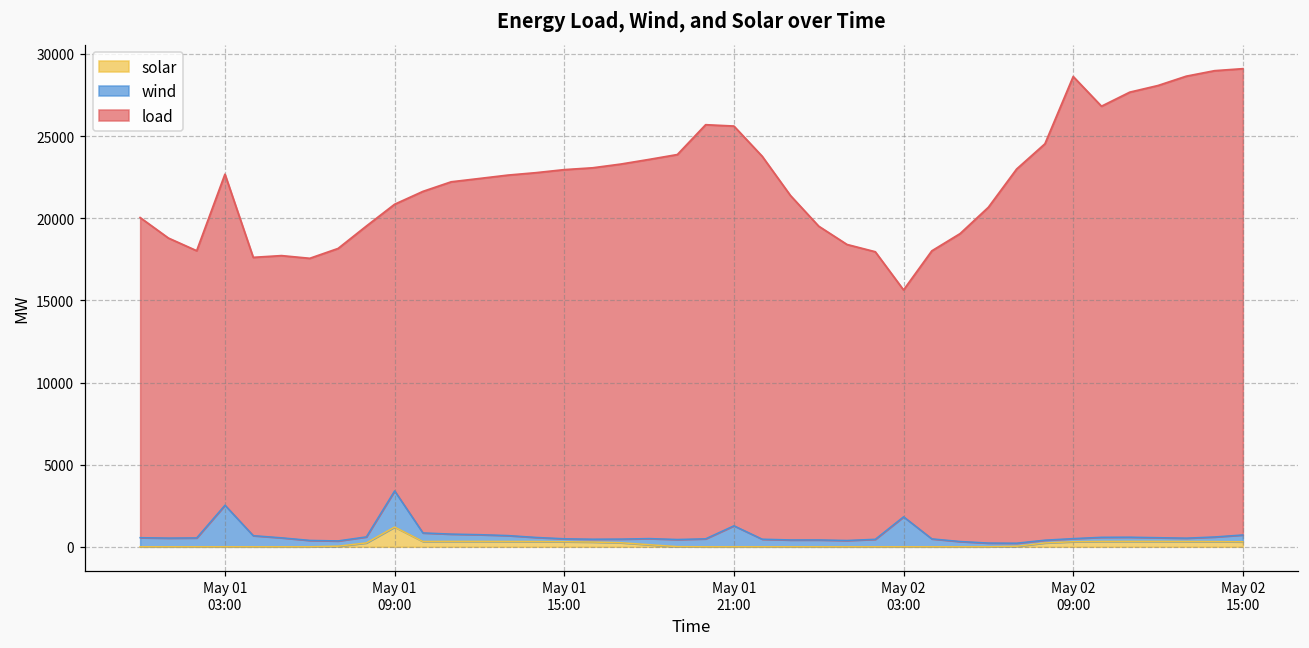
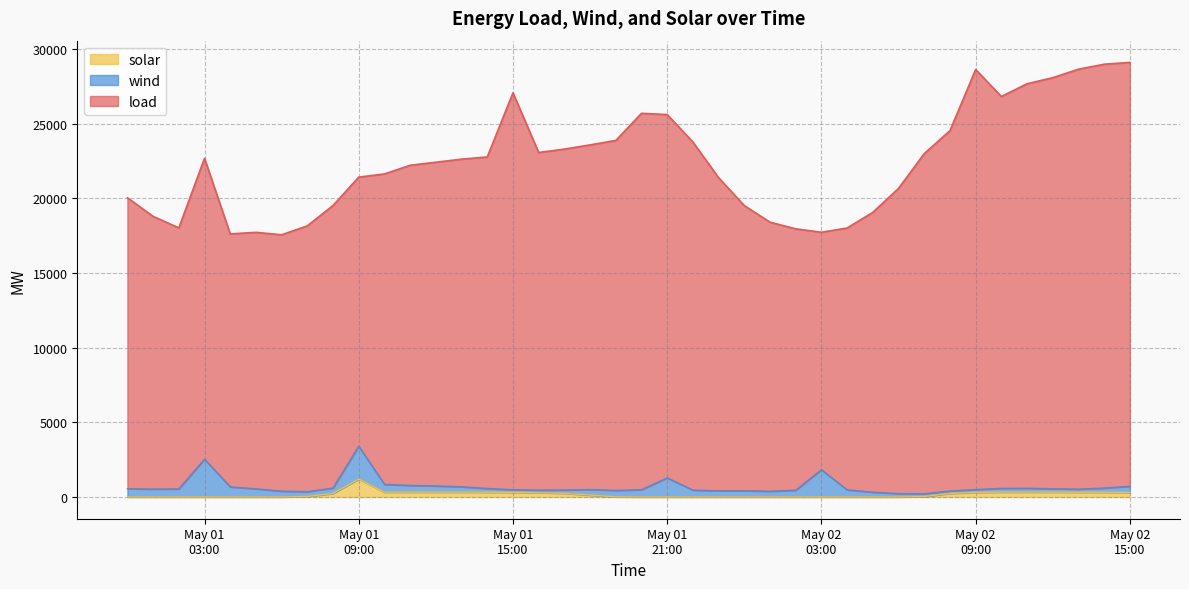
load, May 01 09:00: 20800 -> 21400
load, May 01 15:00: 23000 -> 27100
load, May 02 03:00: 15600 -> 17700
